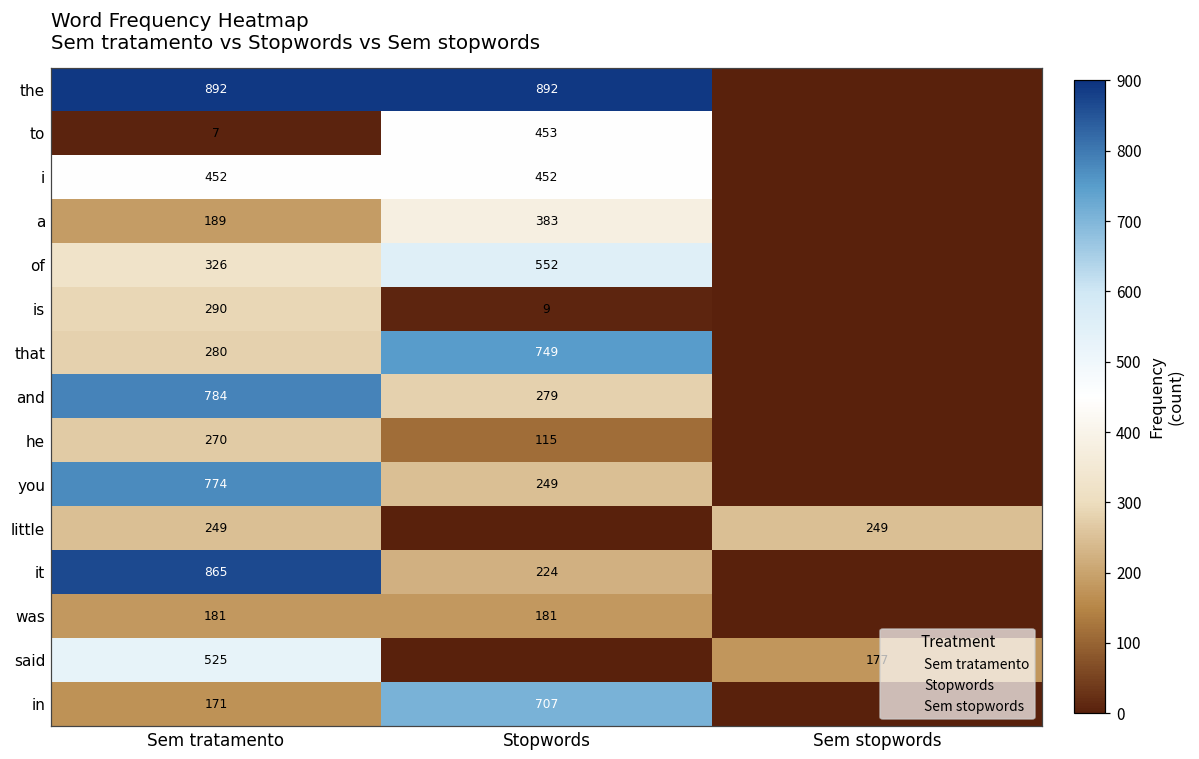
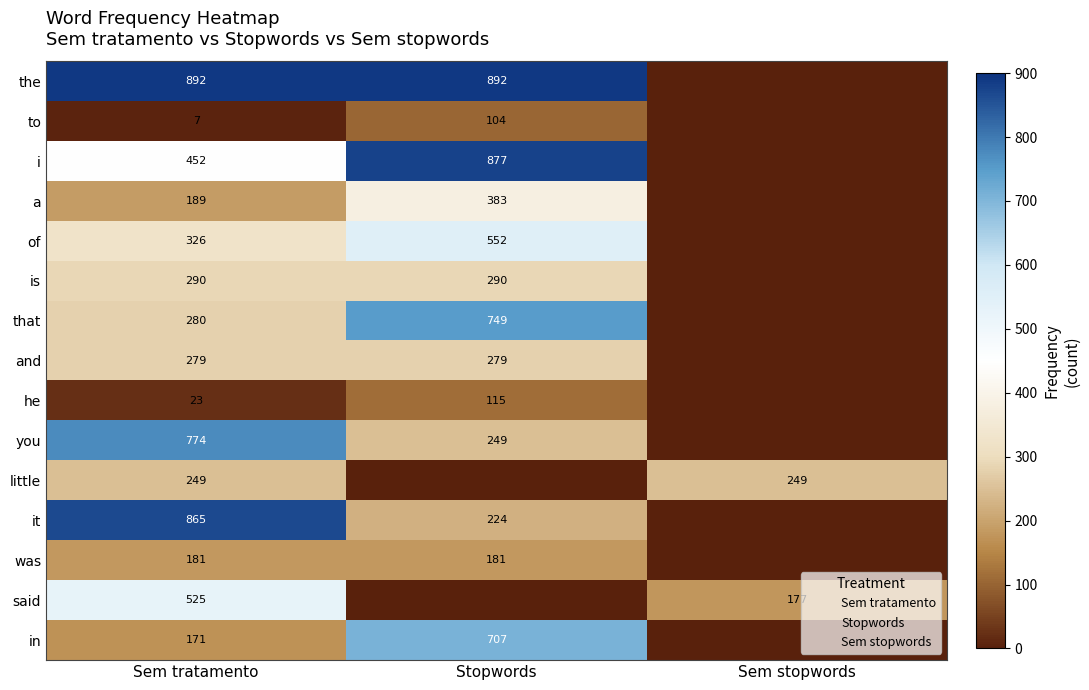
to, Stopwords: 453 -> 104
i, Stopwords: 452 -> 877
is, Stopwords: 9 -> 290
and, Sem tratamento: 784 -> 279
he, Sem tratamento: 270 -> 23
